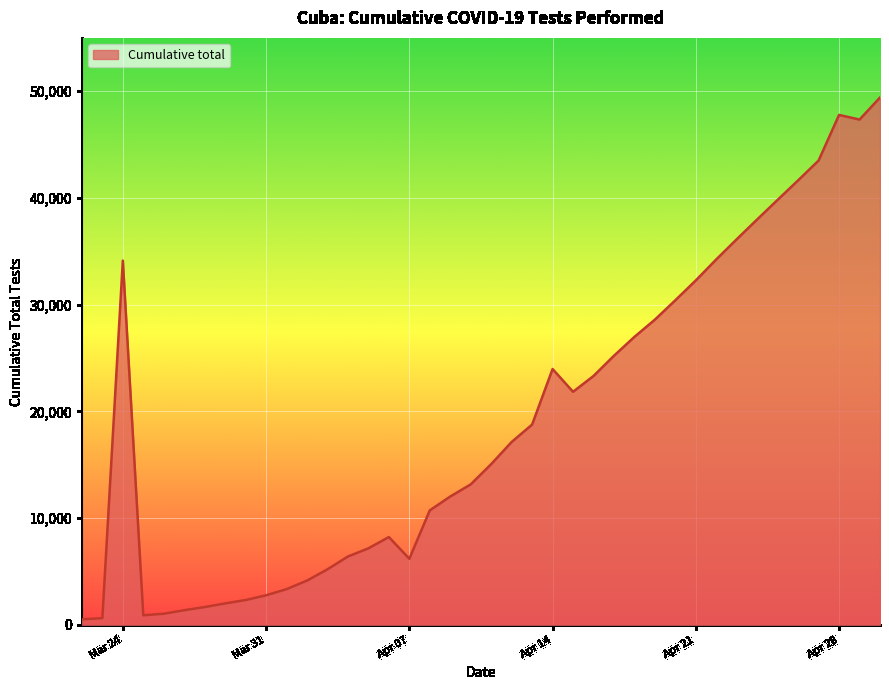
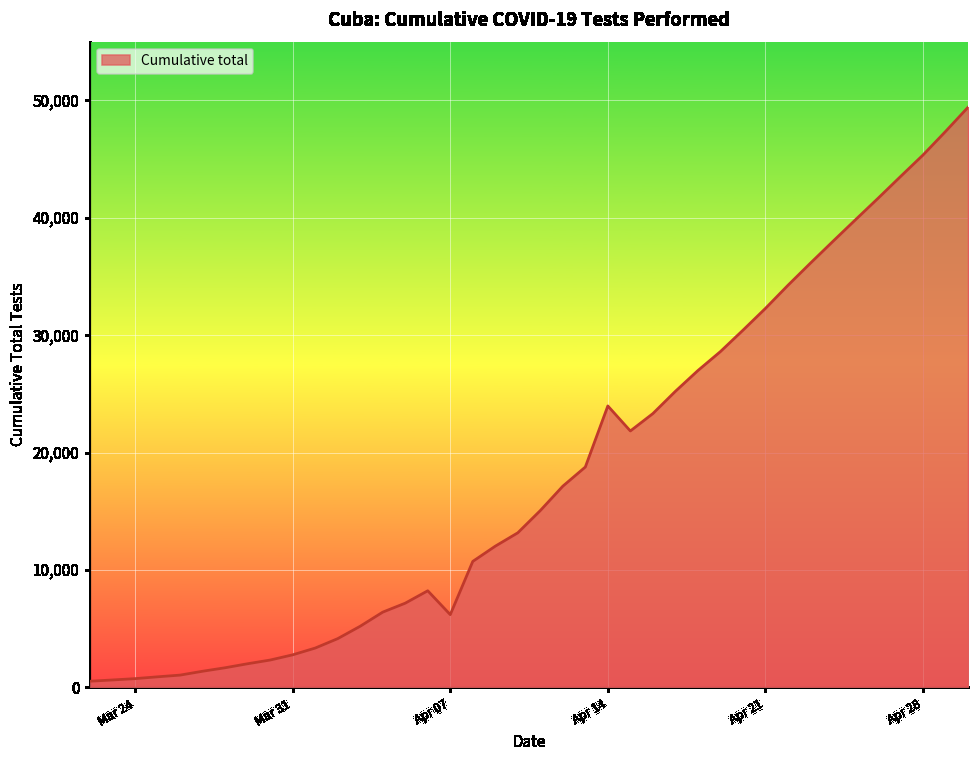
Mar 24: 34,100 -> 700
Apr 28: 47,800 -> 45,300
